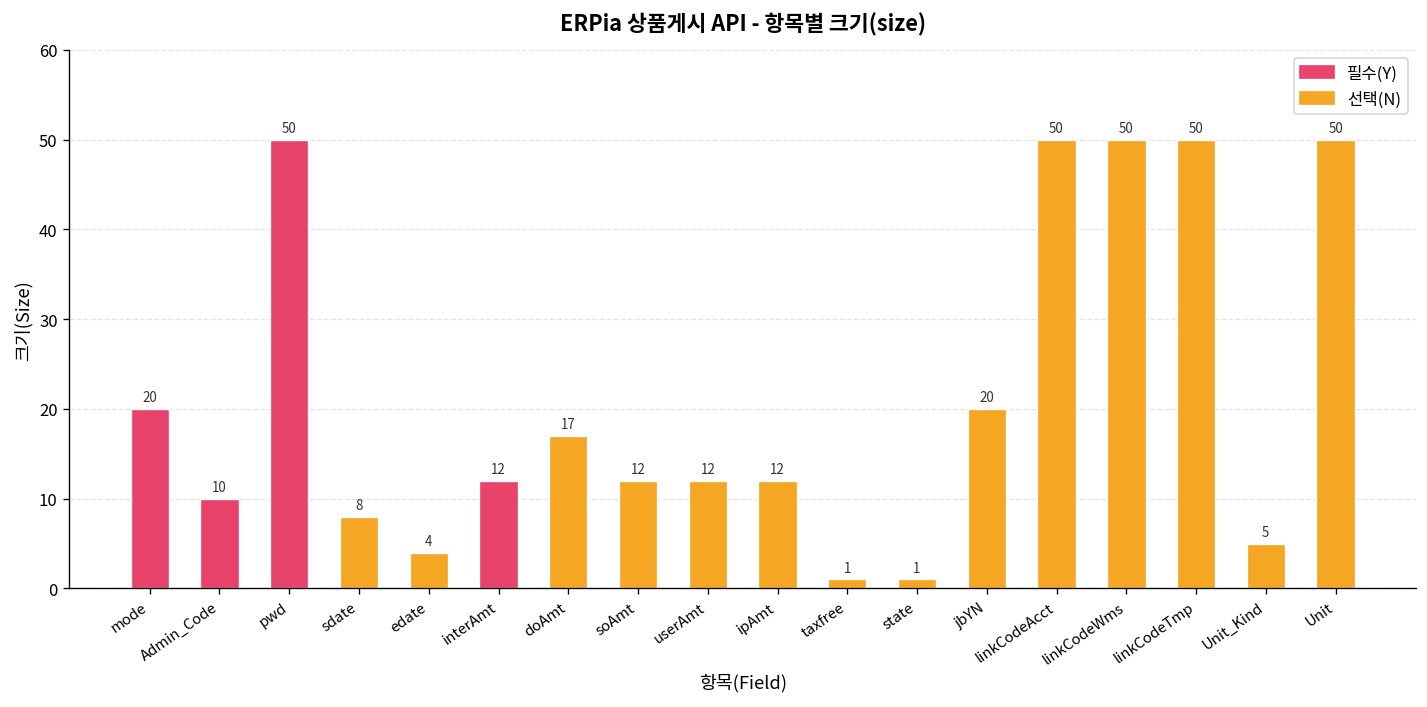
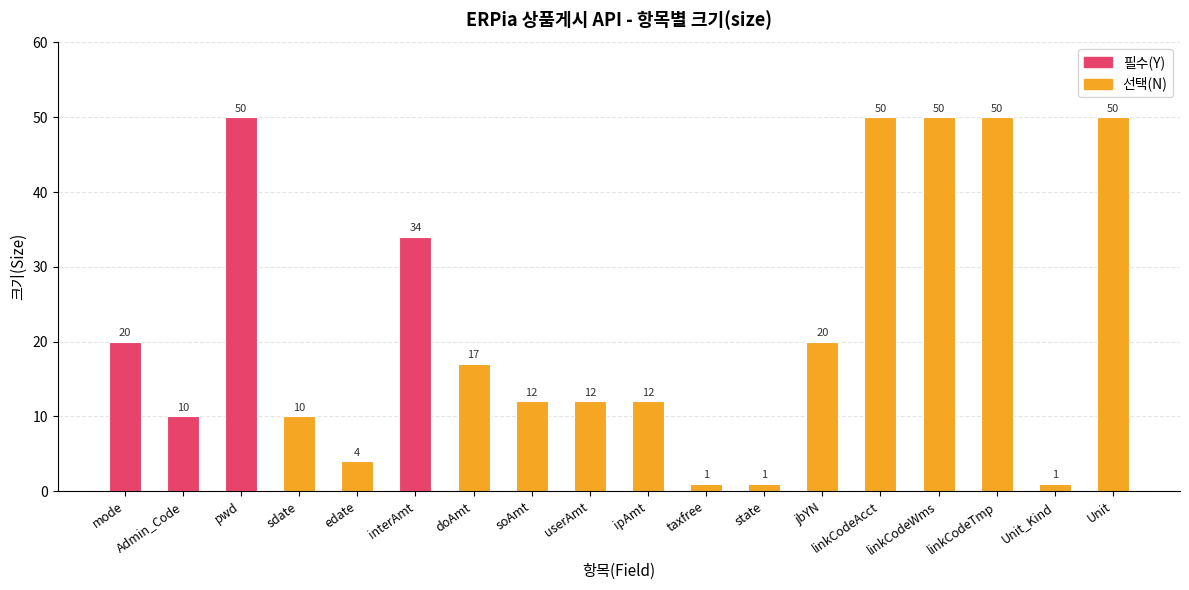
sdate: 8 -> 10
interAmt: 12 -> 34
Unit_Kind: 5 -> 1
